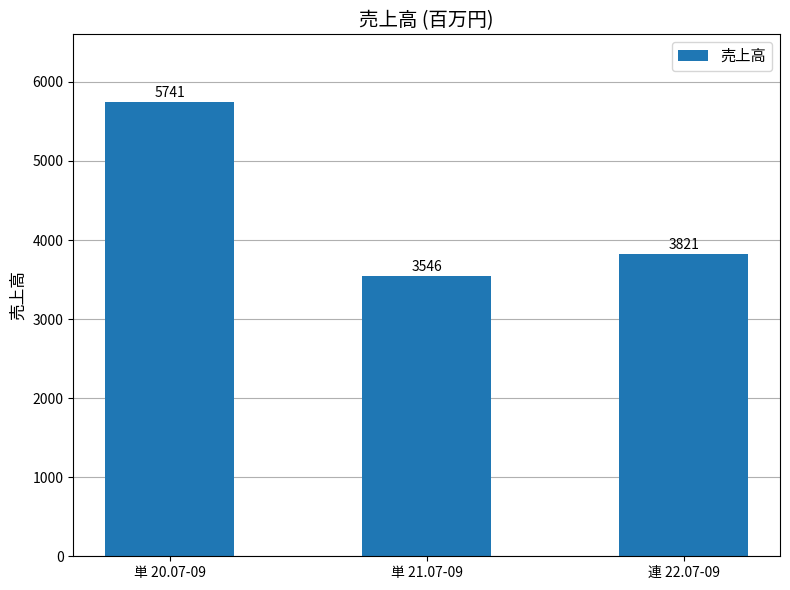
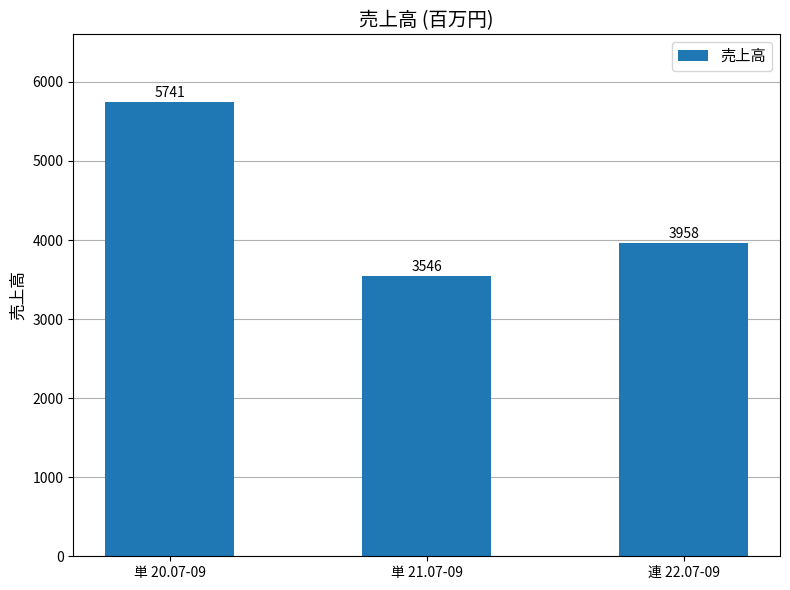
連 22.07-09: 3821 -> 3958
